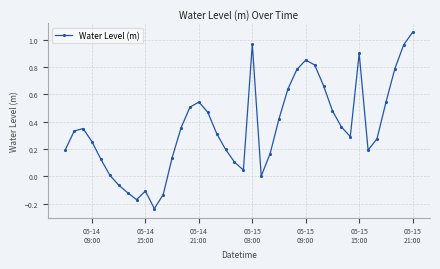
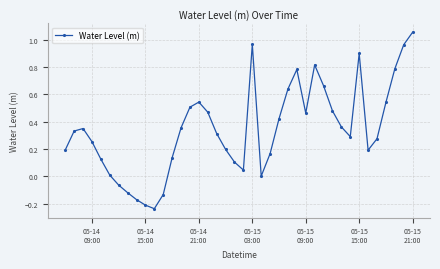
05-14 15:00: -0.11 -> -0.21
05-15 09:00: 0.85 -> 0.46
